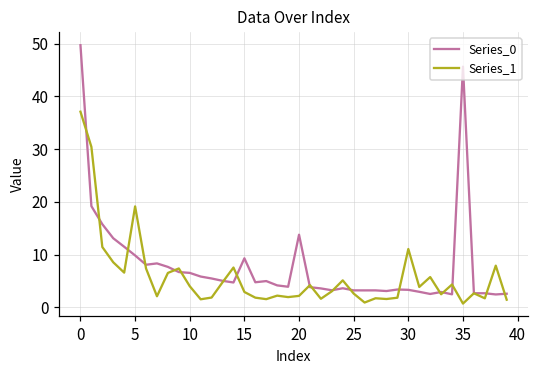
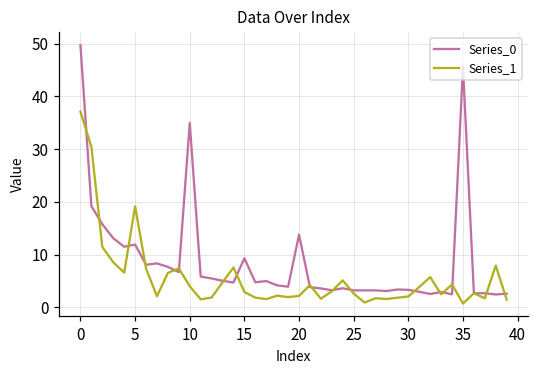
Series_0, 5: 10 -> 12
Series_0, 10: 7 -> 35
Series_1, 30: 11 -> 2
